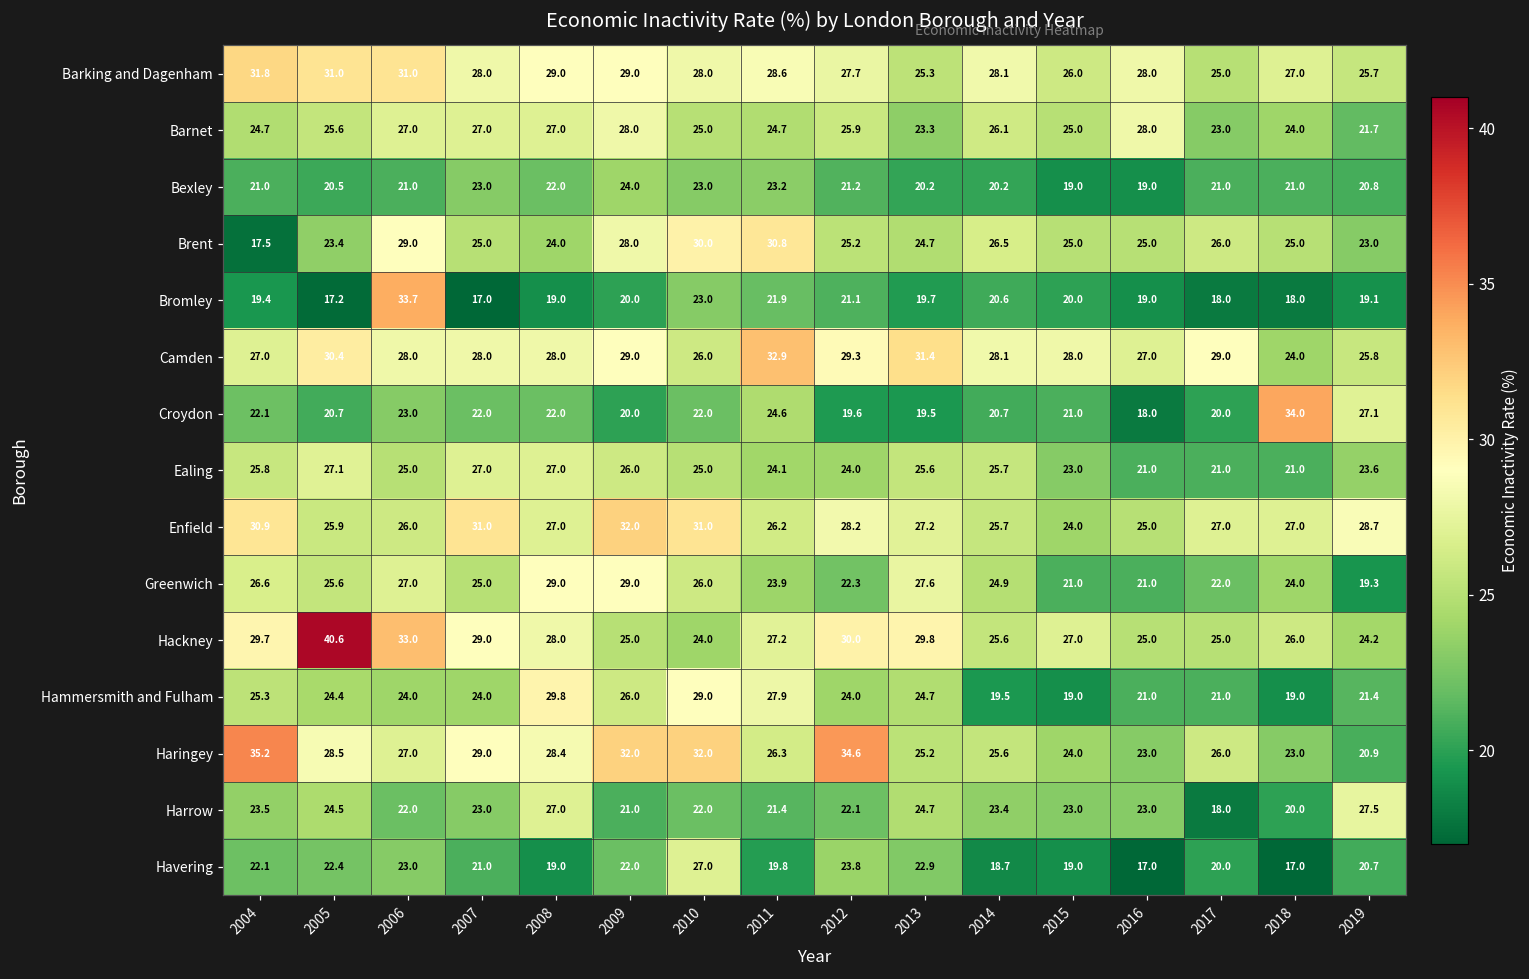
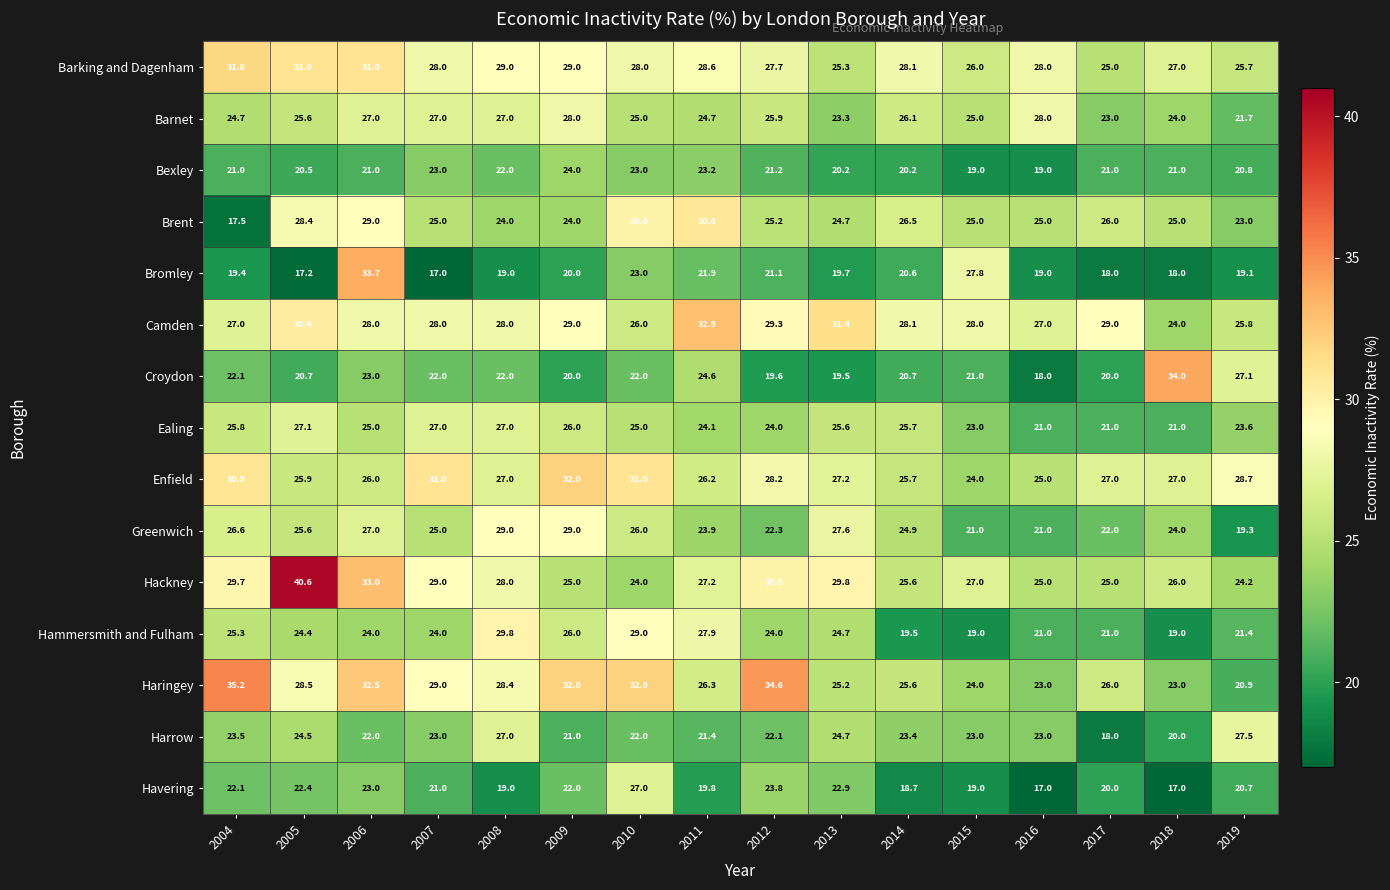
Brent, 2005: 23.4 -> 28.4
Brent, 2009: 28.0 -> 24.0
Bromley, 2015: 20.0 -> 27.8
Haringey, 2006: 27.0 -> 32.5
